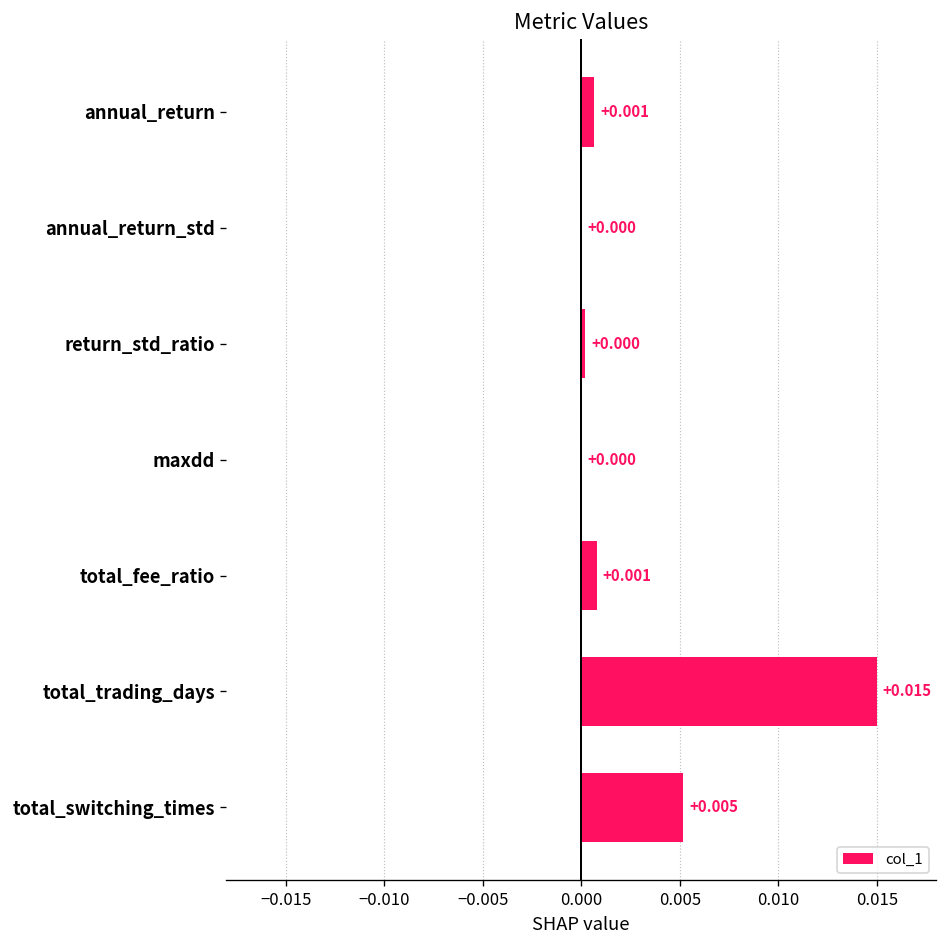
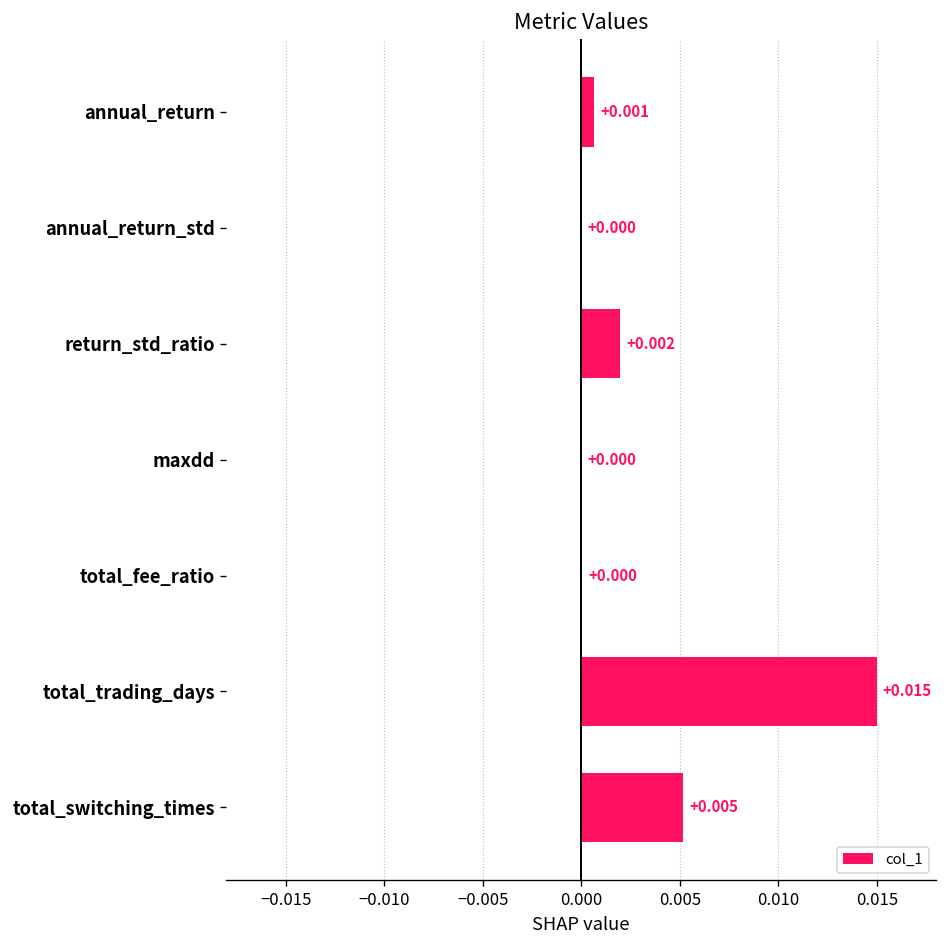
return_std_ratio: +0.000 -> +0.002
total_fee_ratio: +0.001 -> +0.000
